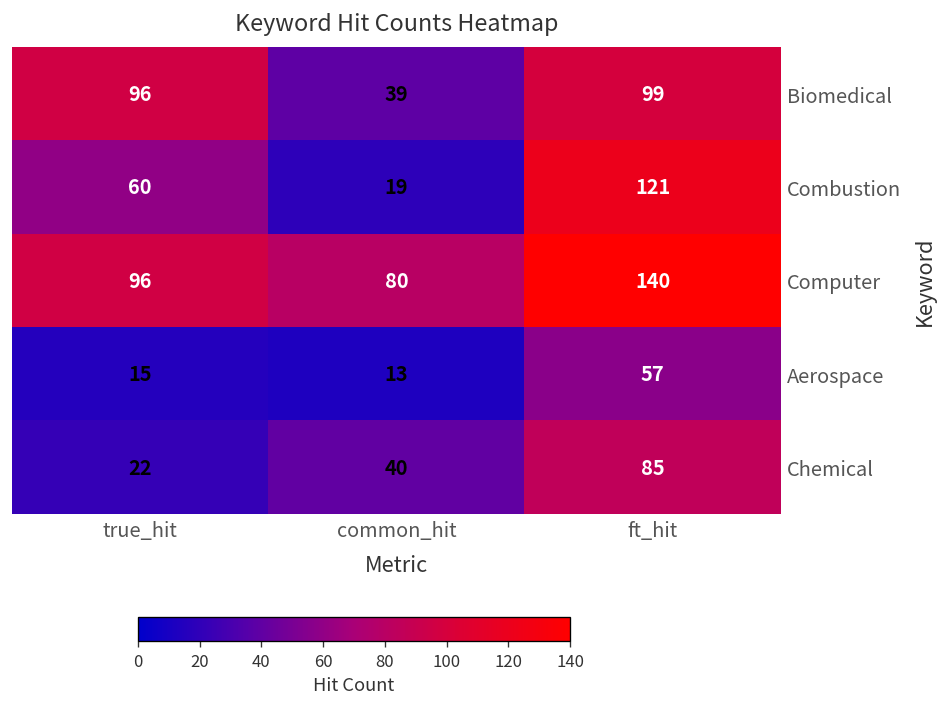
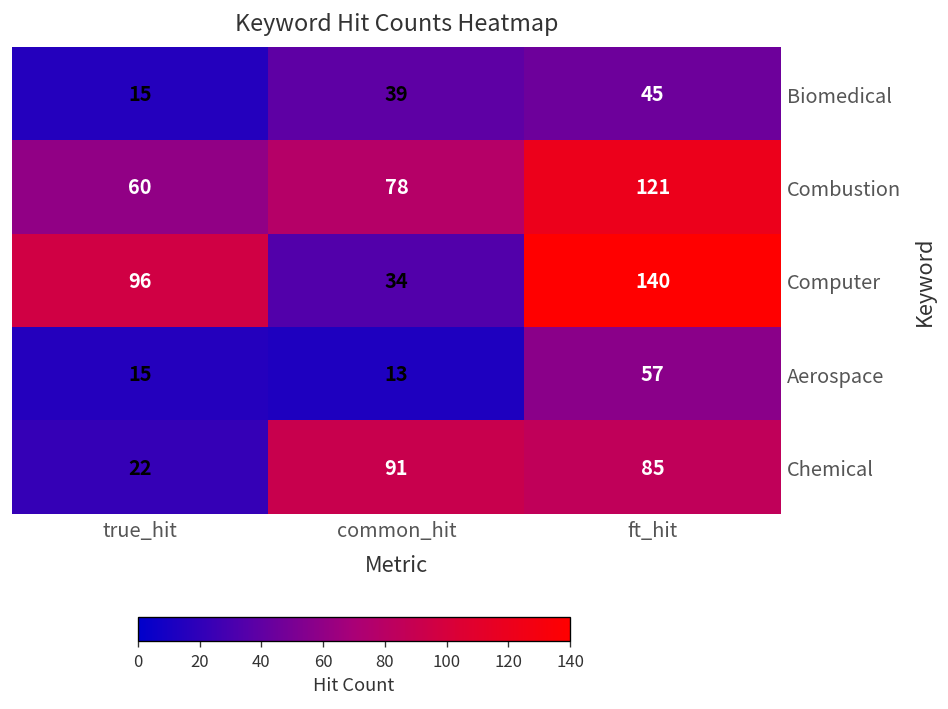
Biomedical, true_hit: 96 -> 15
Biomedical, ft_hit: 99 -> 45
Combustion, common_hit: 19 -> 78
Computer, common_hit: 80 -> 34
Chemical, common_hit: 40 -> 91
